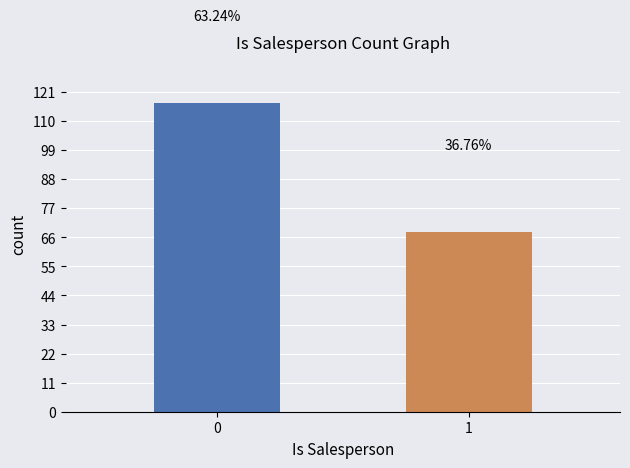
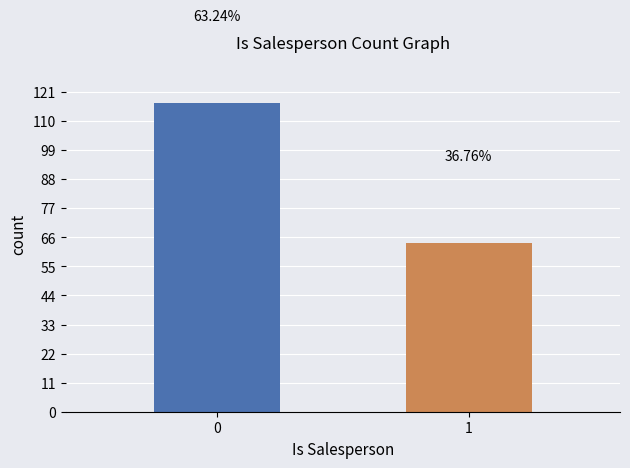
1: 68 -> 64
